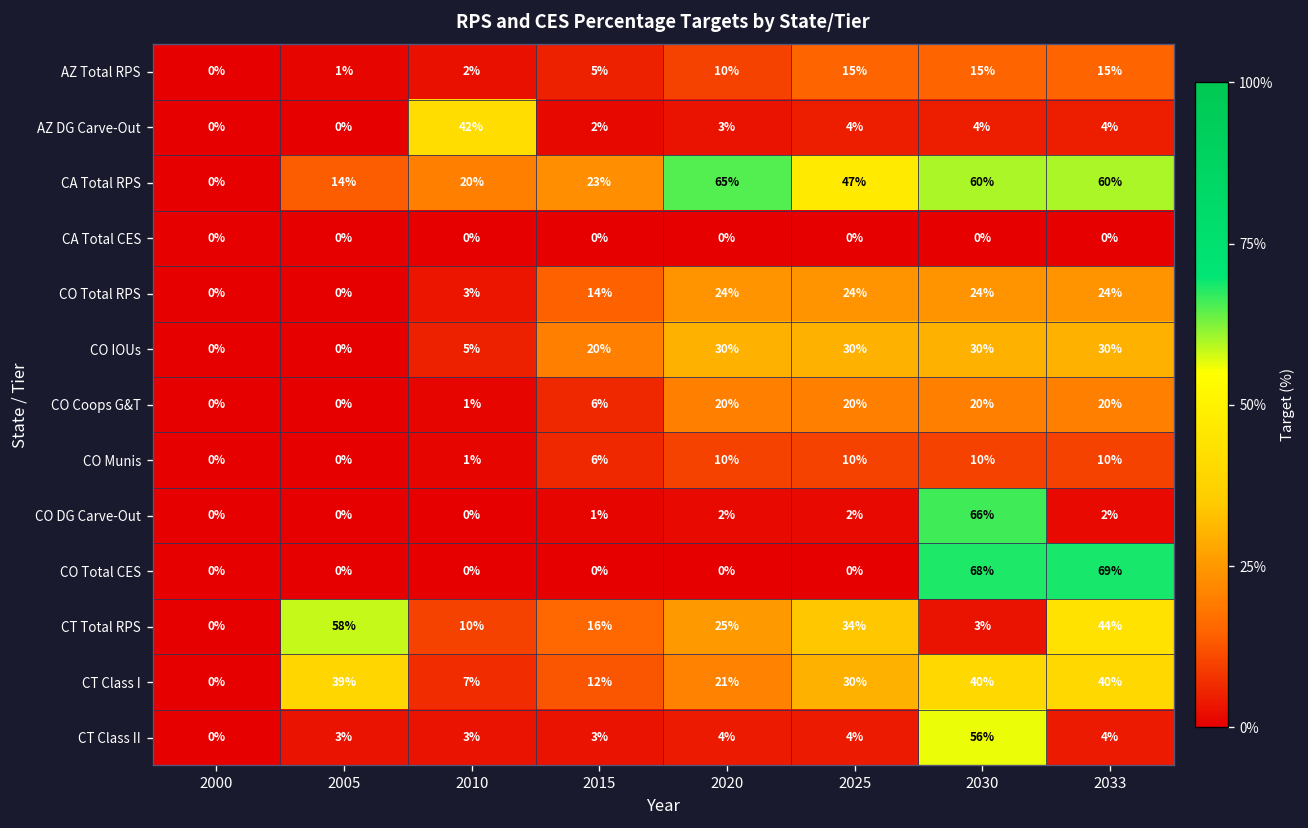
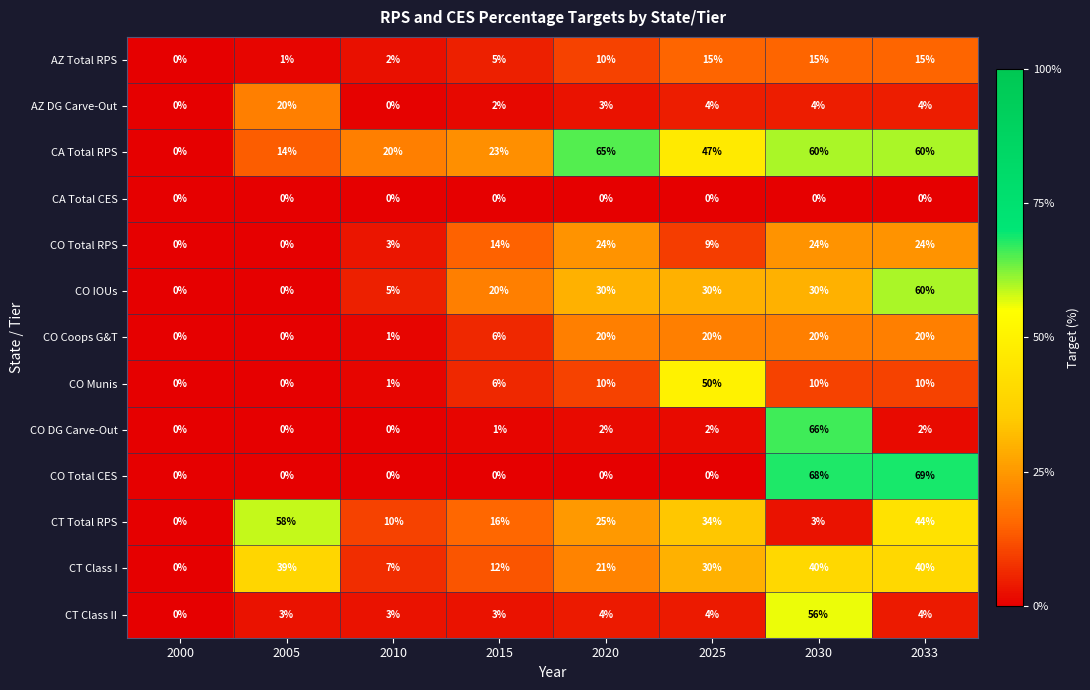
AZ DG Carve-Out, 2005: 0% -> 20%
AZ DG Carve-Out, 2010: 42% -> 0%
CO Total RPS, 2025: 24% -> 9%
CO IOUs, 2033: 30% -> 60%
CO Munis, 2025: 10% -> 50%
